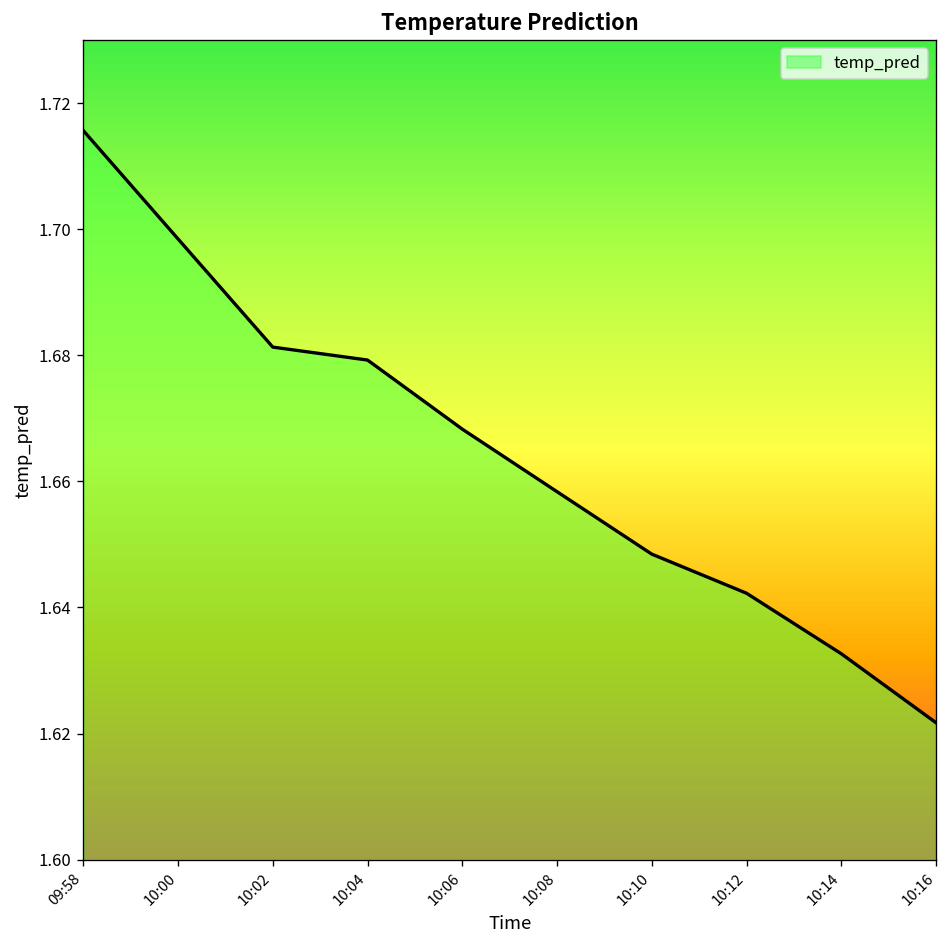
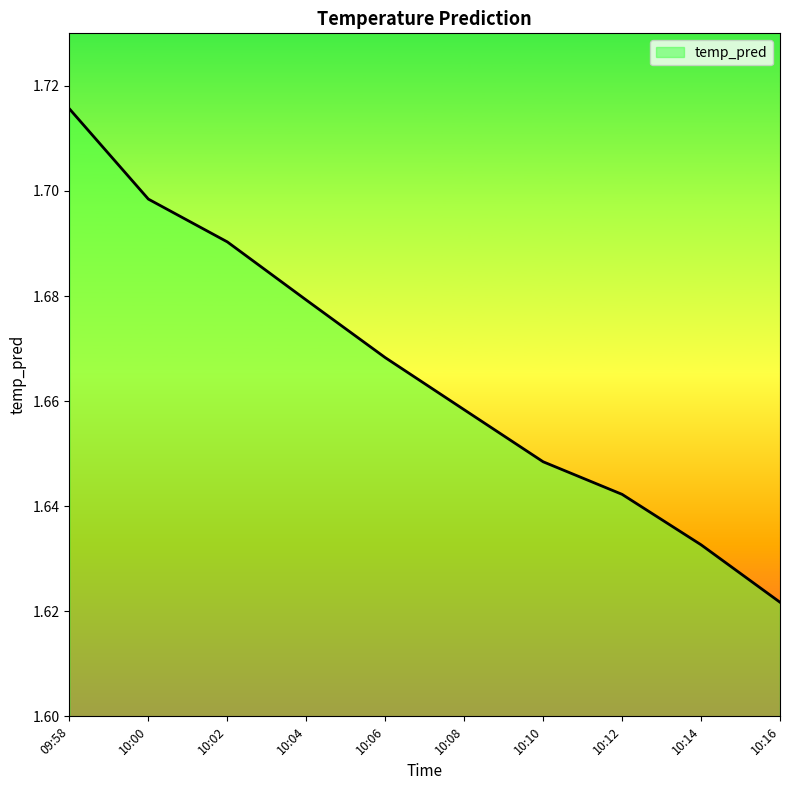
10:02: 1.681 -> 1.690
